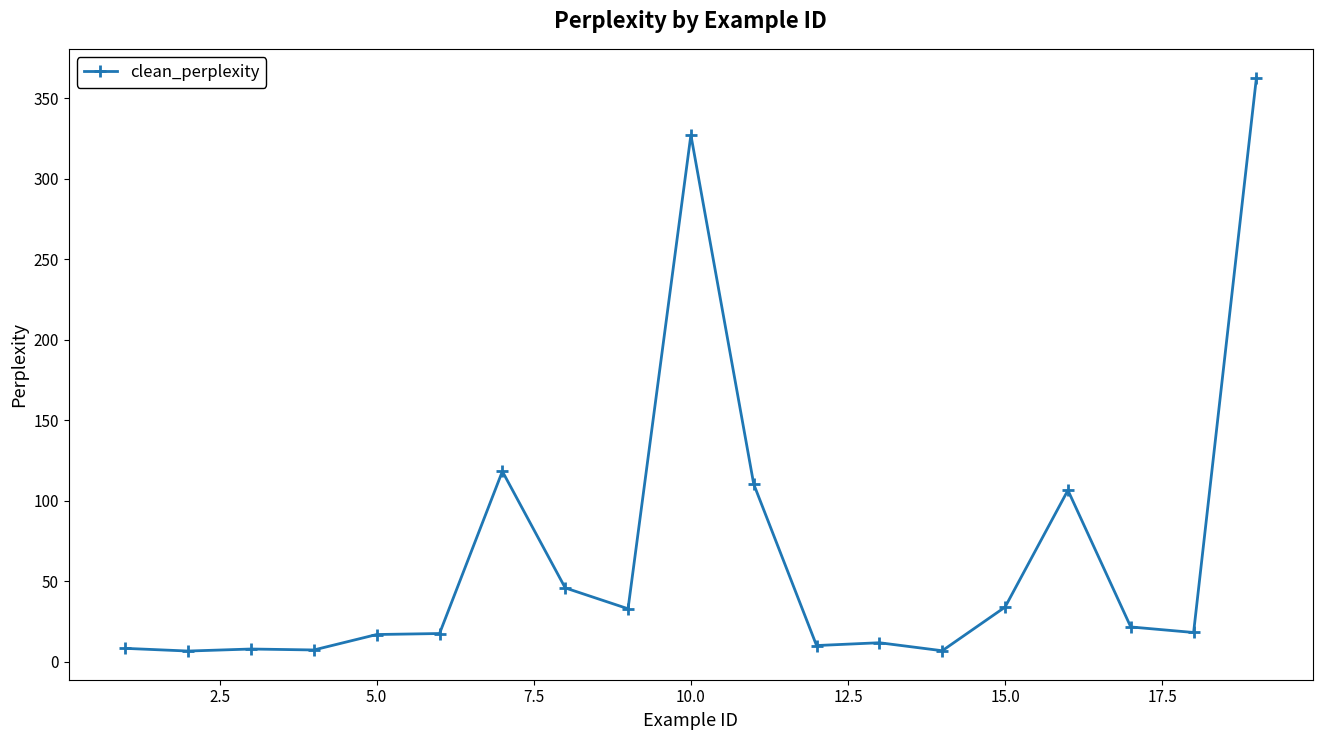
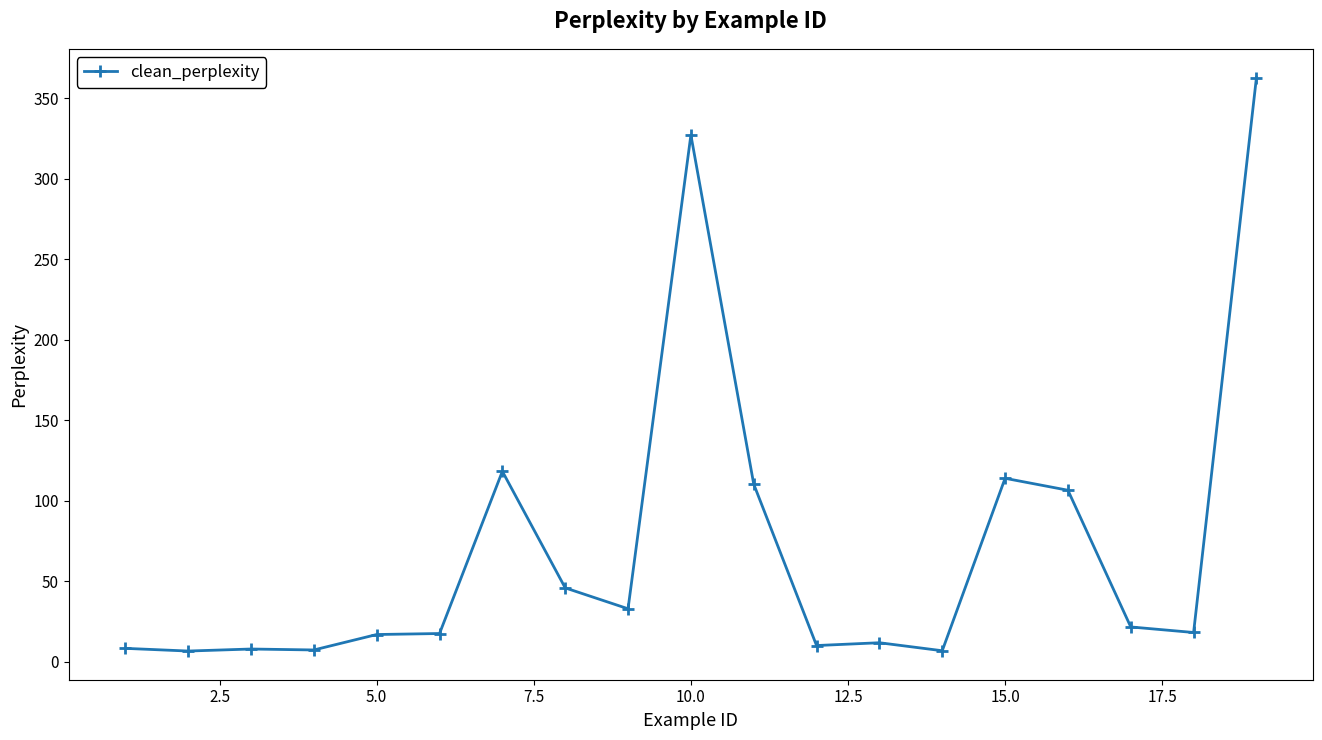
15.0: 34 -> 114
